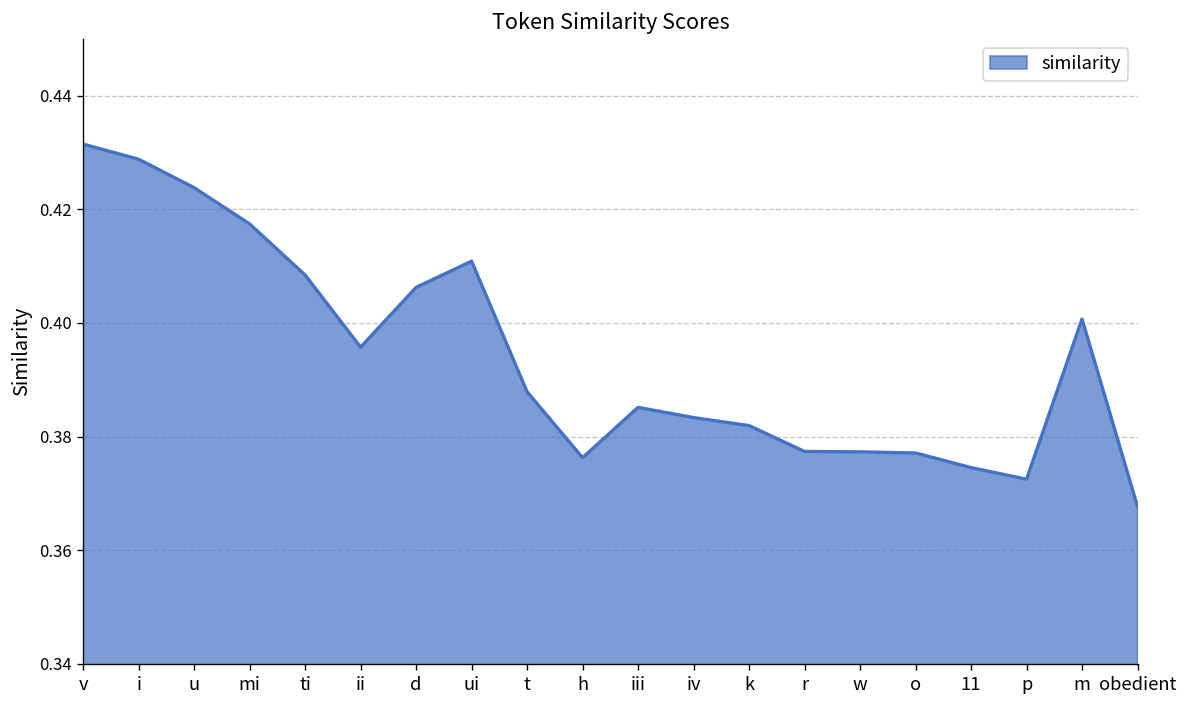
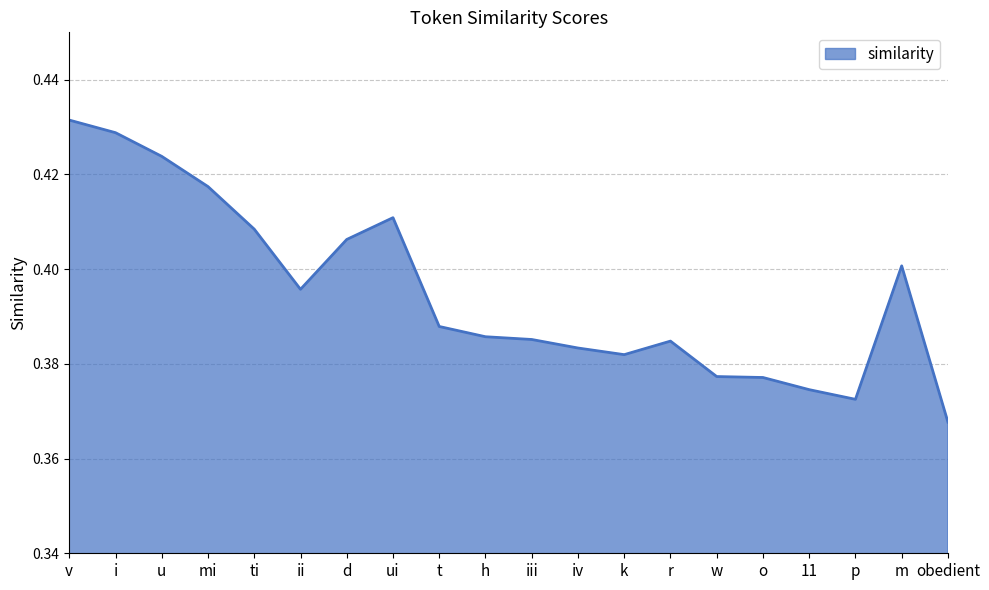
h: 0.376 -> 0.386
r: 0.377 -> 0.385
